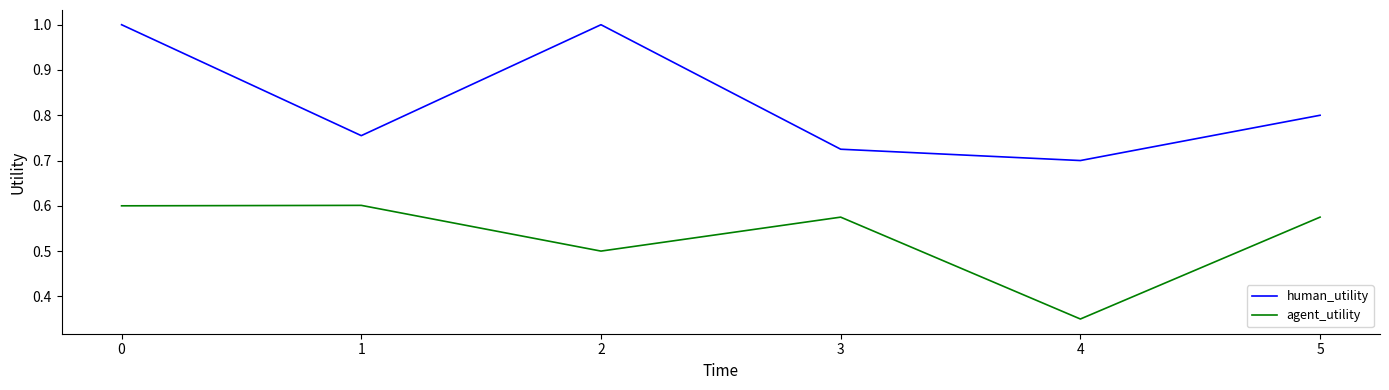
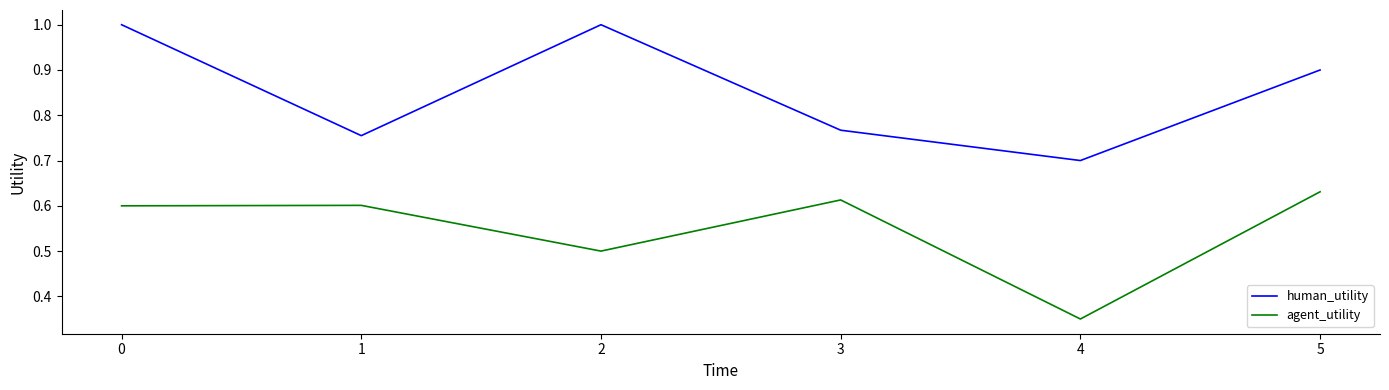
human_utility, 3: 0.73 -> 0.77
agent_utility, 3: 0.58 -> 0.61
human_utility, 5: 0.8 -> 0.9
agent_utility, 5: 0.58 -> 0.63
